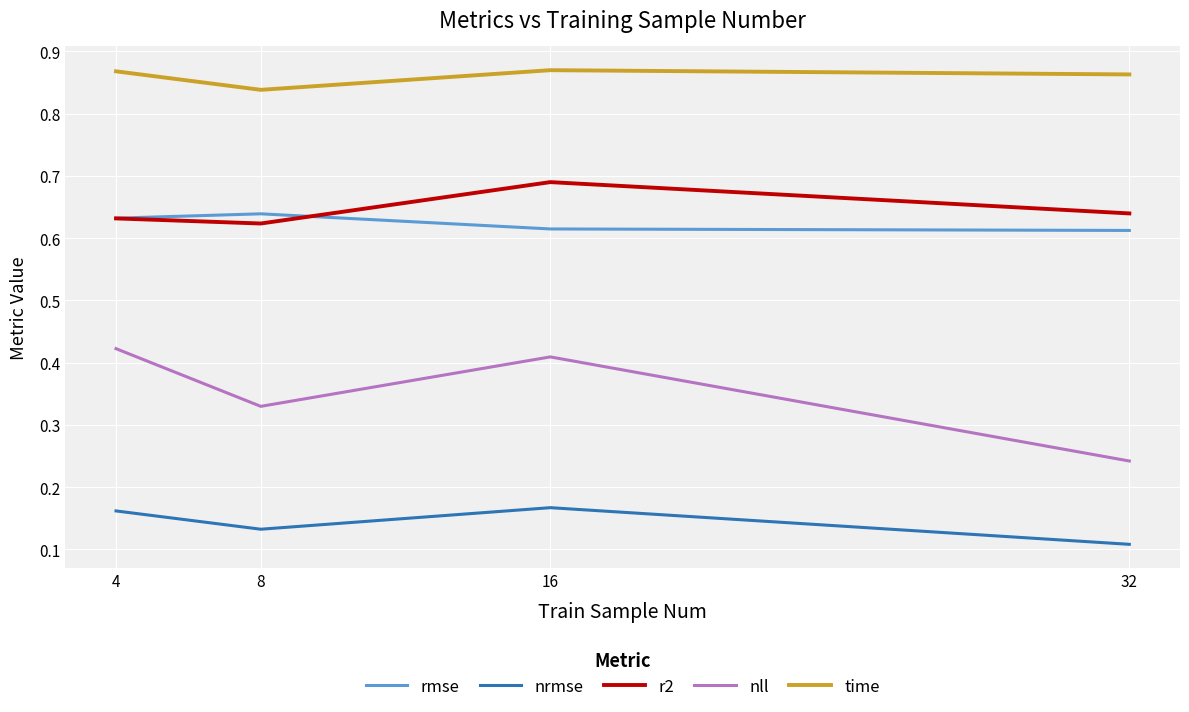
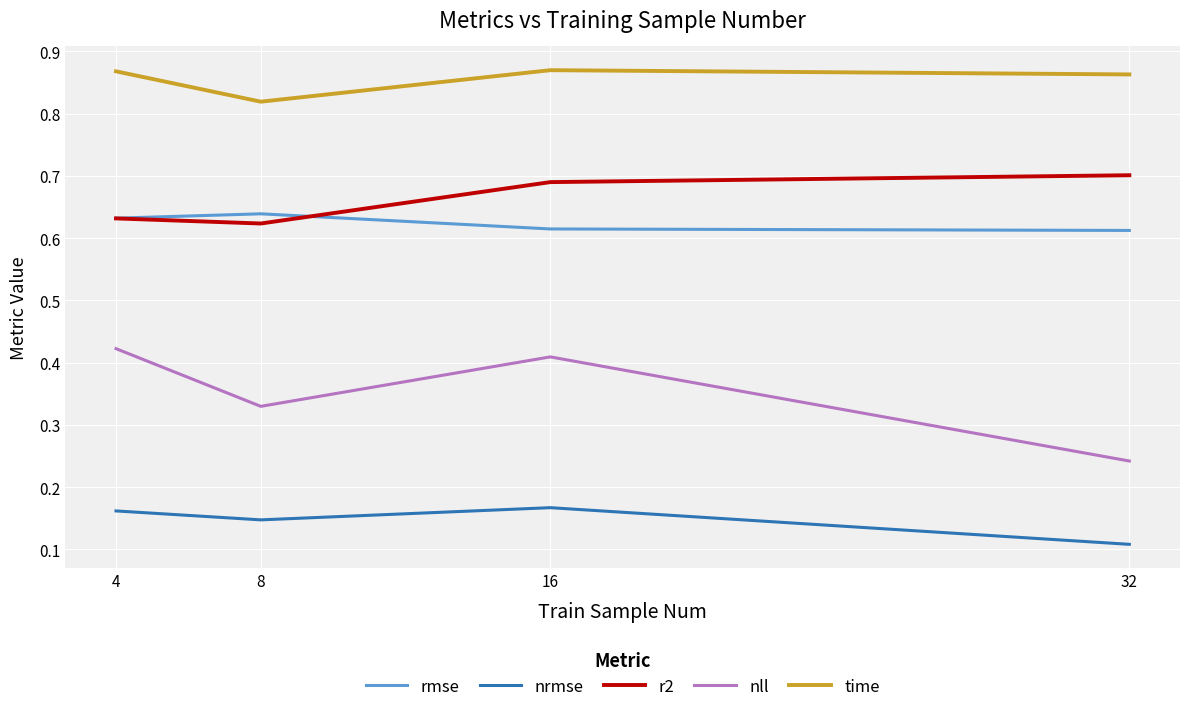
nrmse, 8: 0.13 -> 0.15
time, 8: 0.84 -> 0.82
r2, 32: 0.64 -> 0.70
